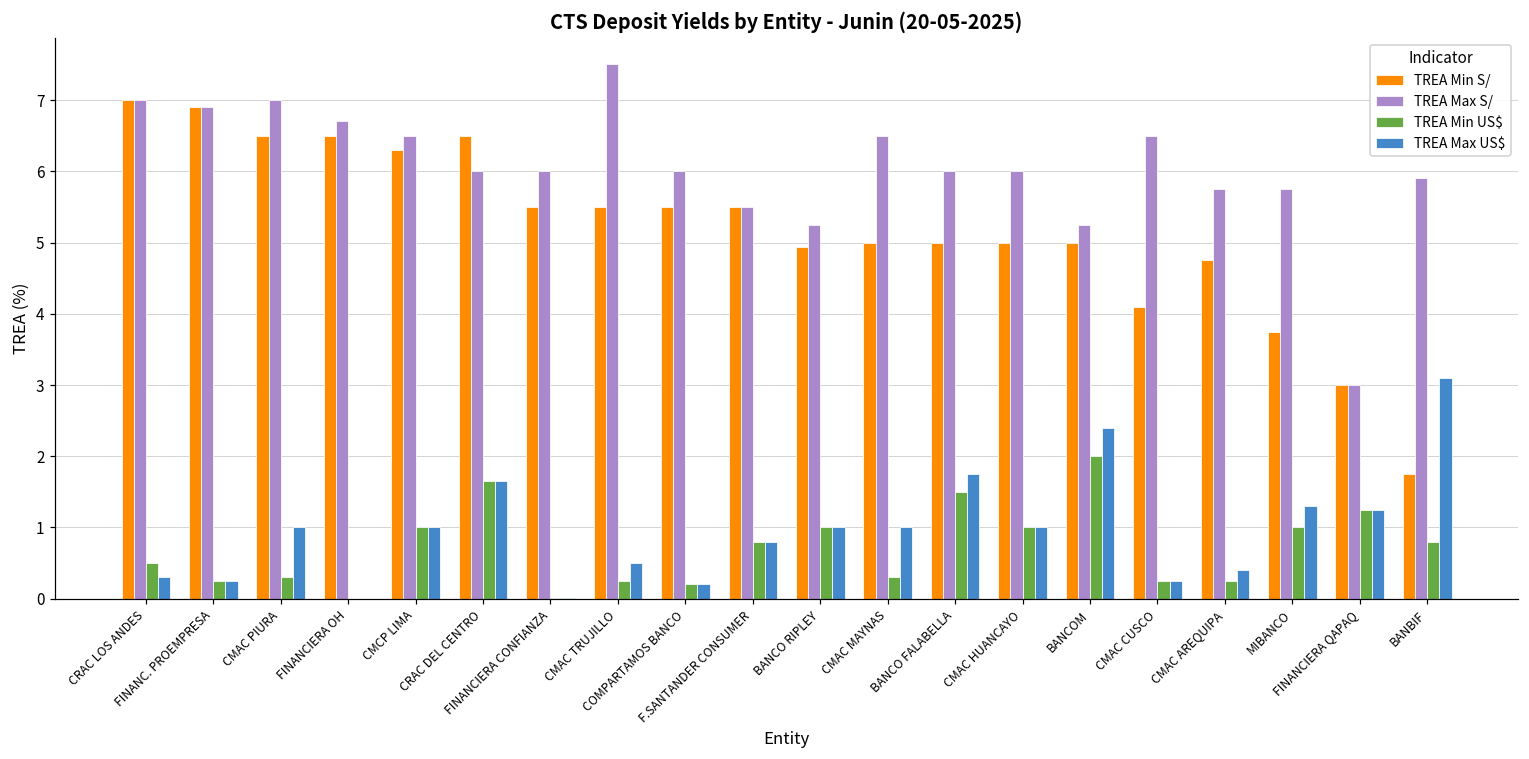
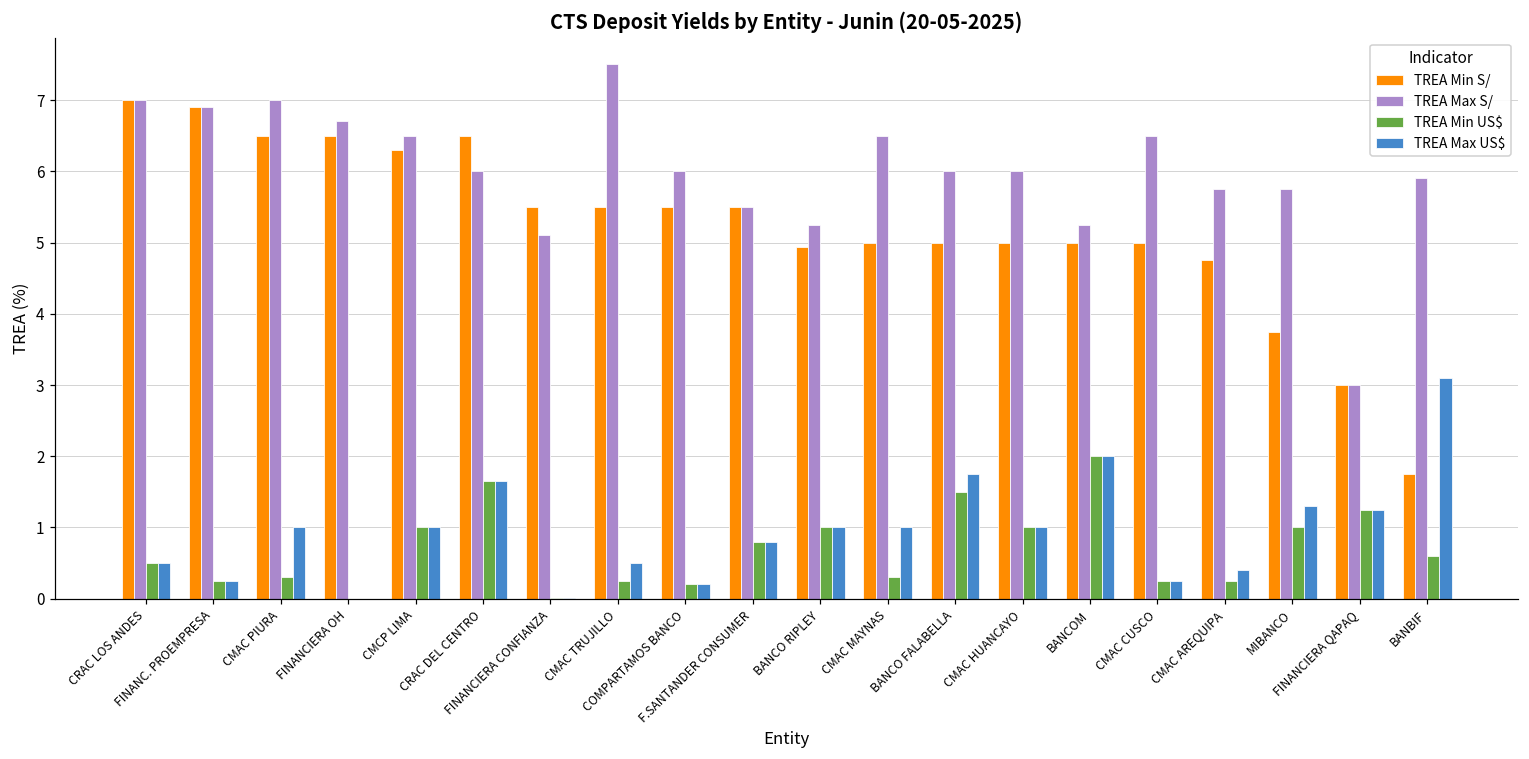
TREA Max US$, CRAC LOS ANDES: 0.3 -> 0.5
TREA Max S/, FINANCIERA CONFIANZA: 6.0 -> 5.1
TREA Max US$, BANCOM: 2.4 -> 2.0
TREA Min S/, CMAC CUSCO: 4.1 -> 5.0
TREA Min US$, BANBIF: 0.8 -> 0.6
